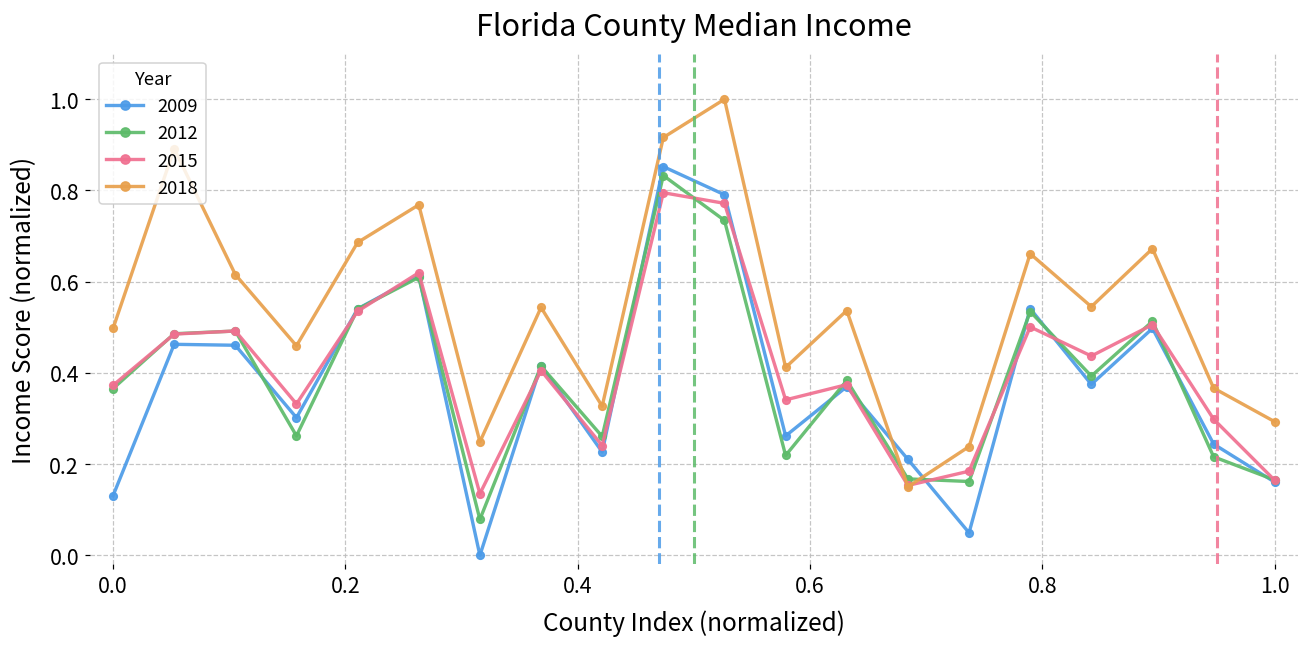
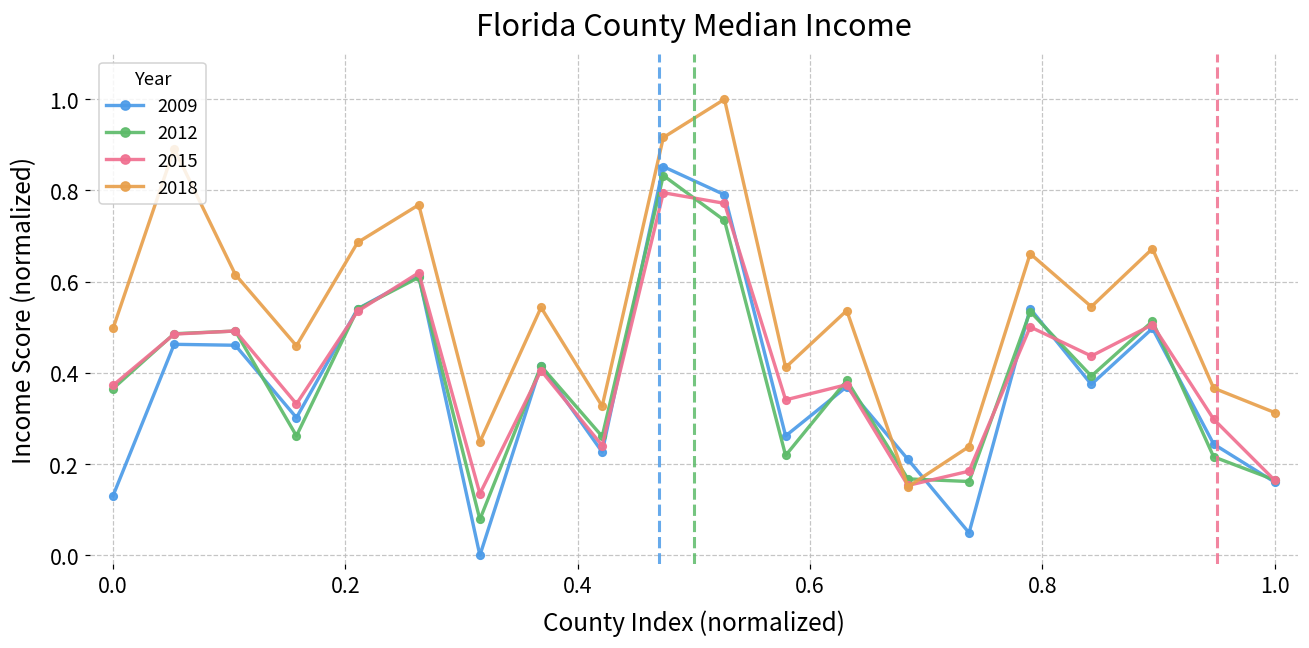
2018, 1.0: 0.29 -> 0.31
